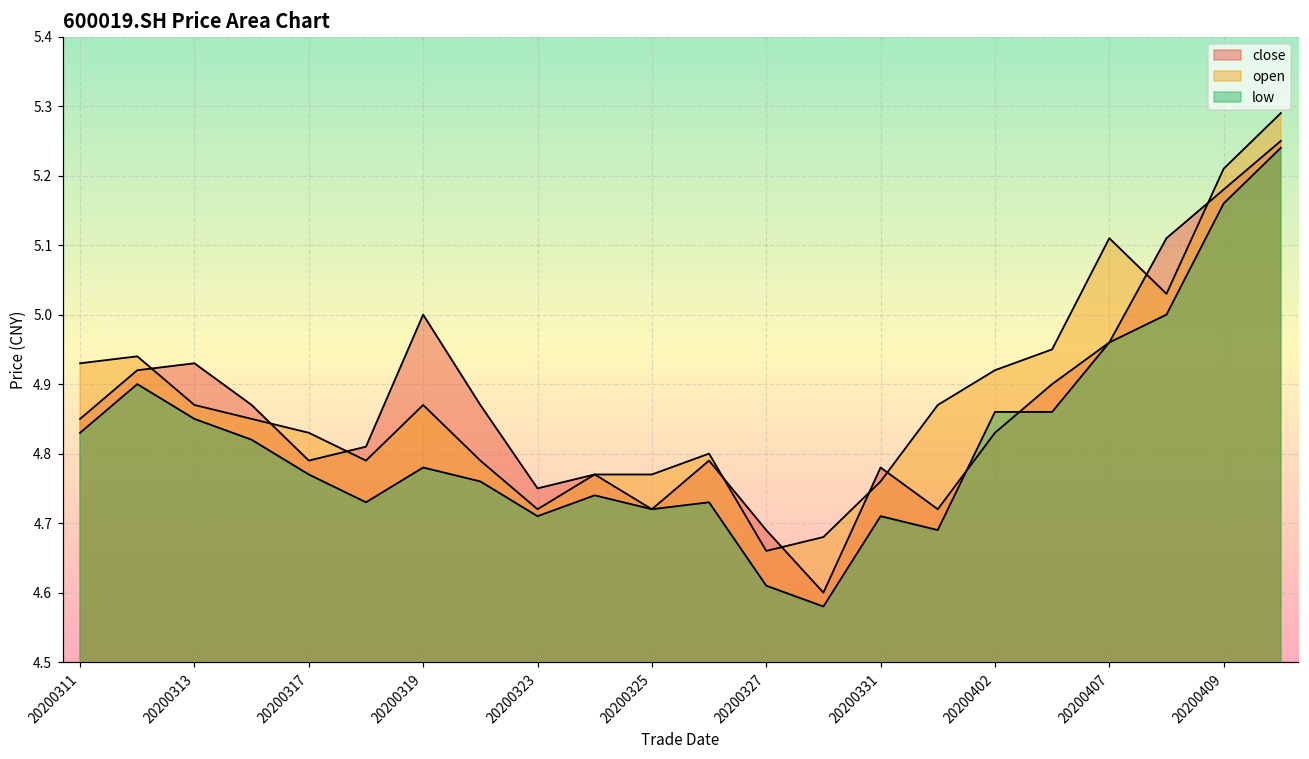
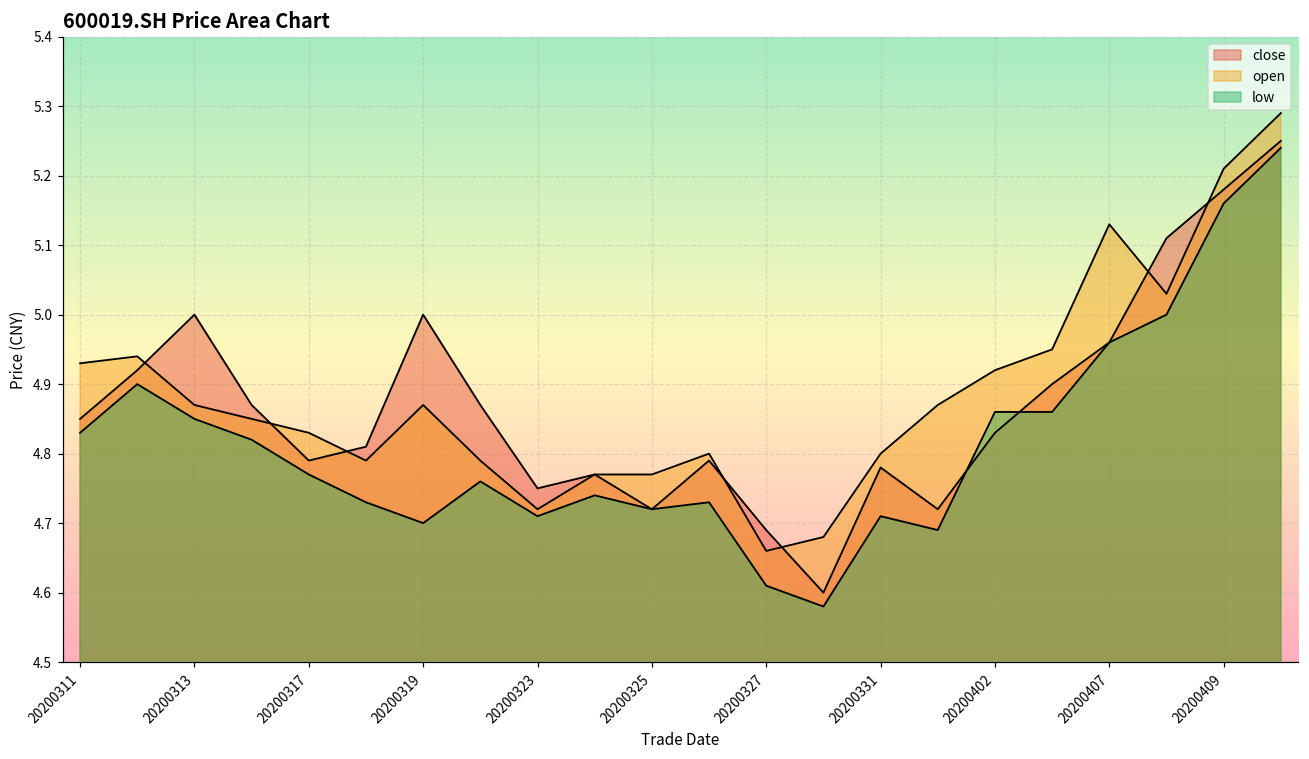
close, 20200313: 4.93 -> 5.00
low, 20200319: 4.78 -> 4.70
open, 20200331: 4.76 -> 4.80
open, 20200407: 5.11 -> 5.13
